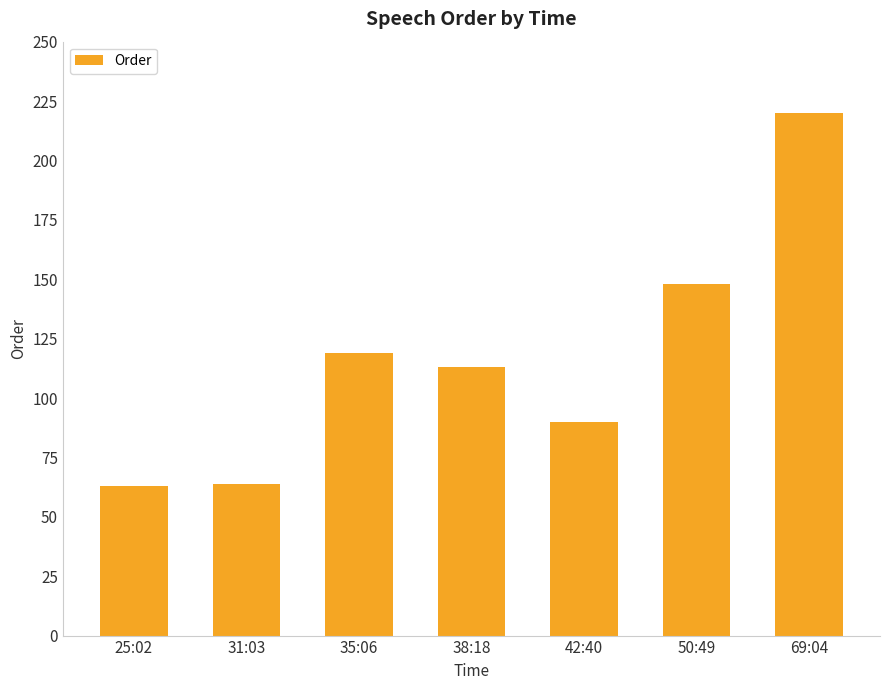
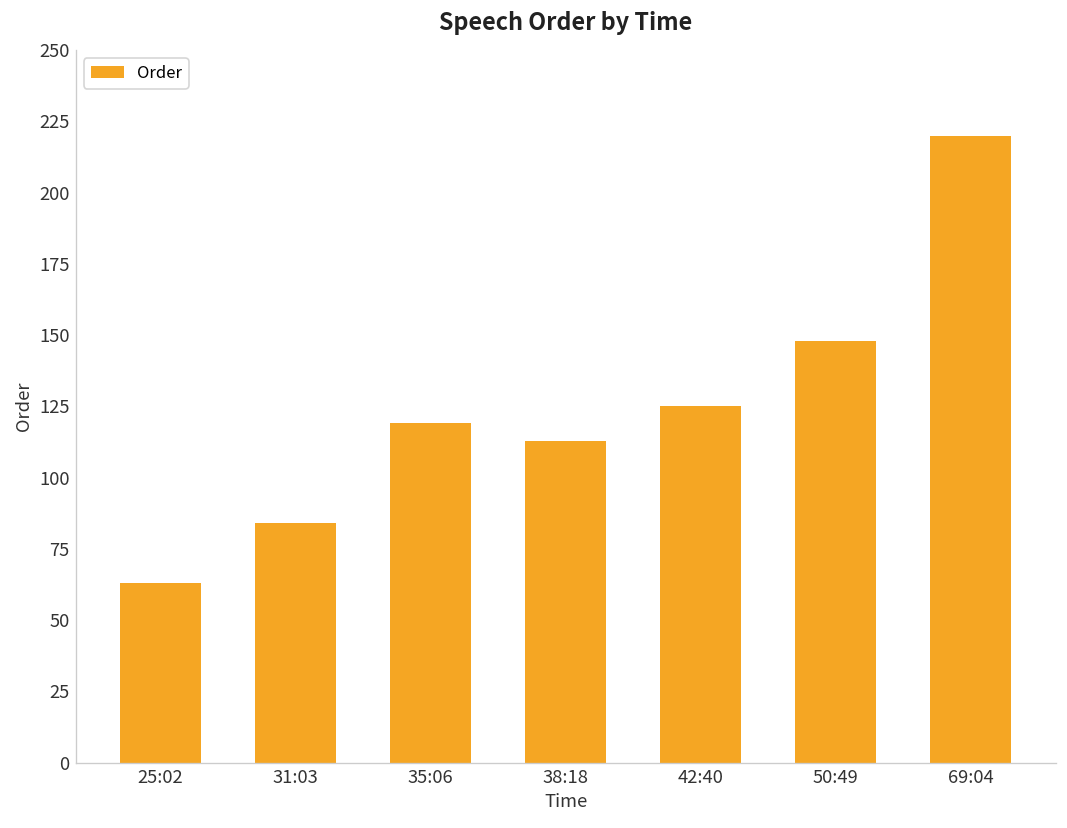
31:03: 64 -> 84
42:40: 90 -> 125
